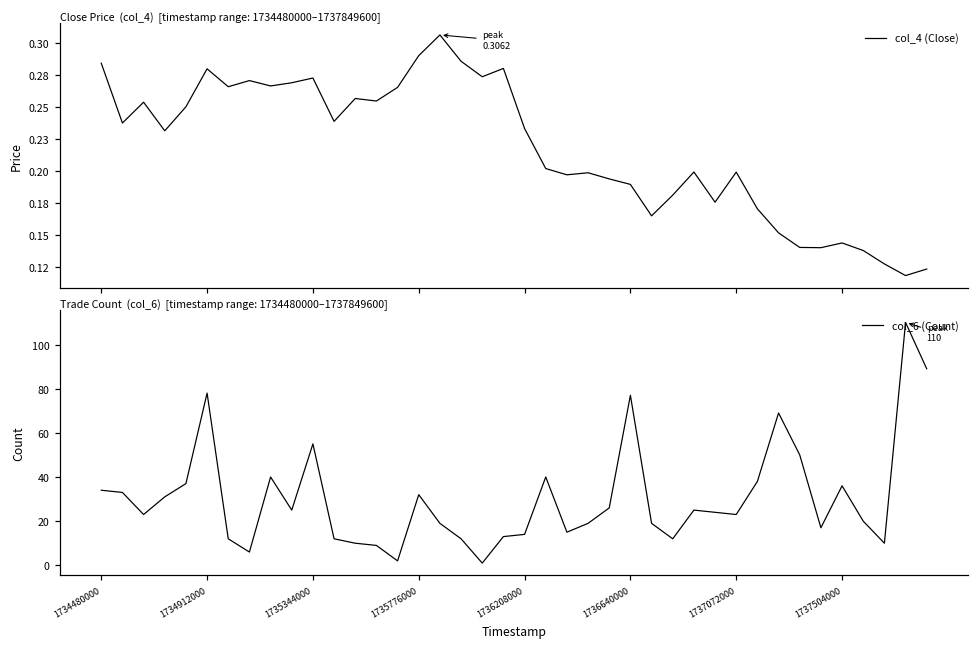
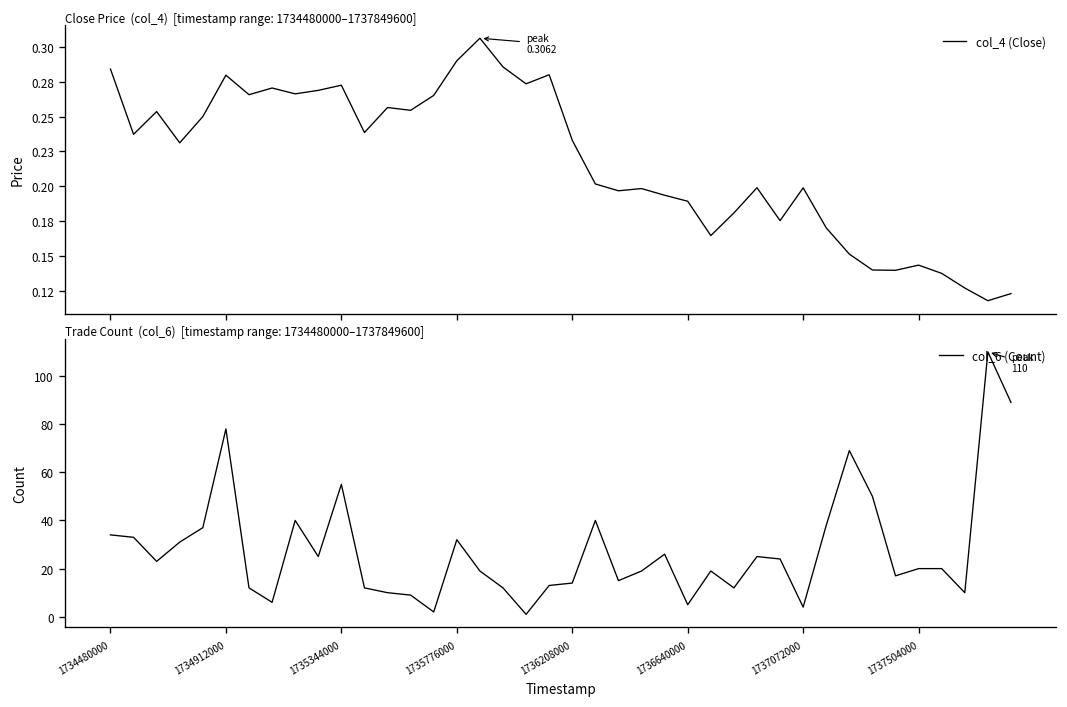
Trade Count (col_6) [timestamp range: 1734480000–1737849600], 1736640000: 77 -> 5
Trade Count (col_6) [timestamp range: 1734480000–1737849600], 1737072000: 23 -> 4
Trade Count (col_6) [timestamp range: 1734480000–1737849600], 1737504000: 36 -> 20
